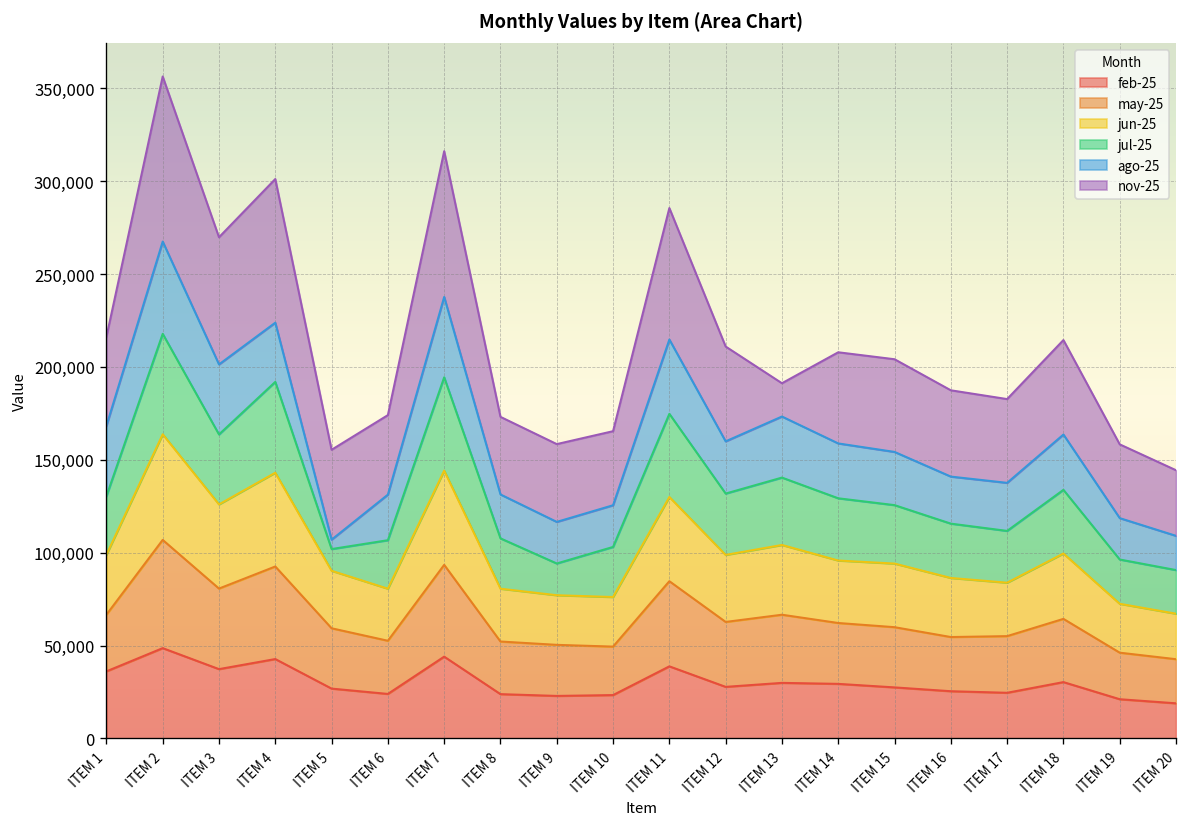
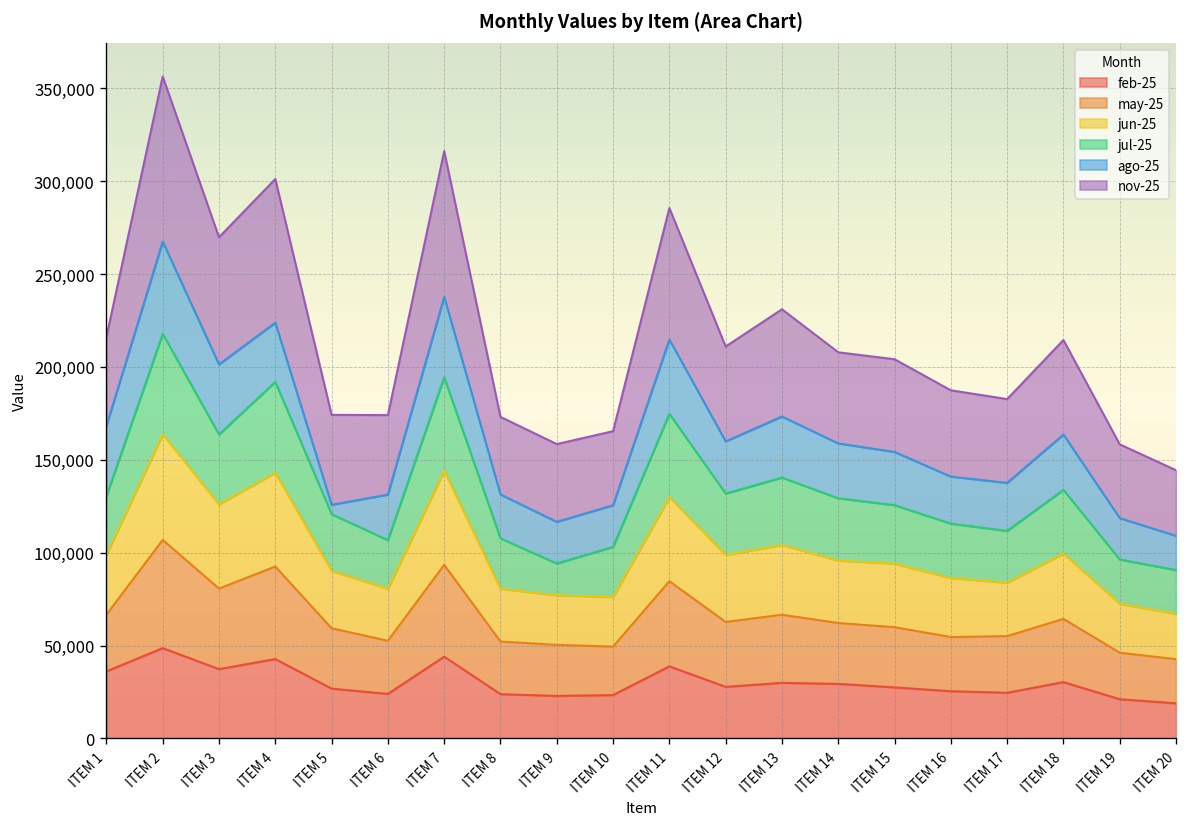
jul-25, ITEM 5: 12,000 -> 30,000
nov-25, ITEM 13: 18,000 -> 58,000
